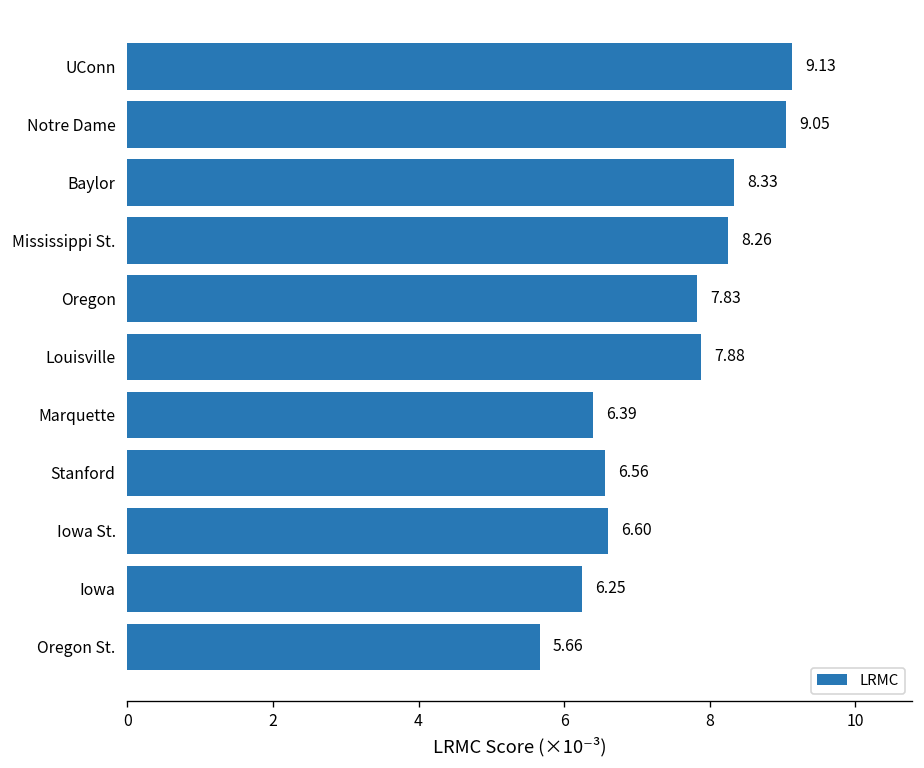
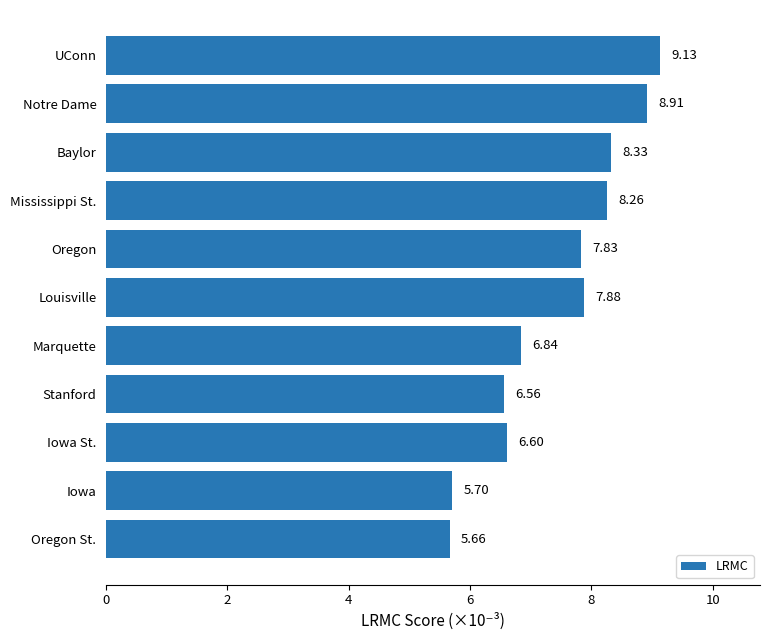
Notre Dame: 9.05 -> 8.91
Marquette: 6.39 -> 6.84
Iowa: 6.25 -> 5.70
